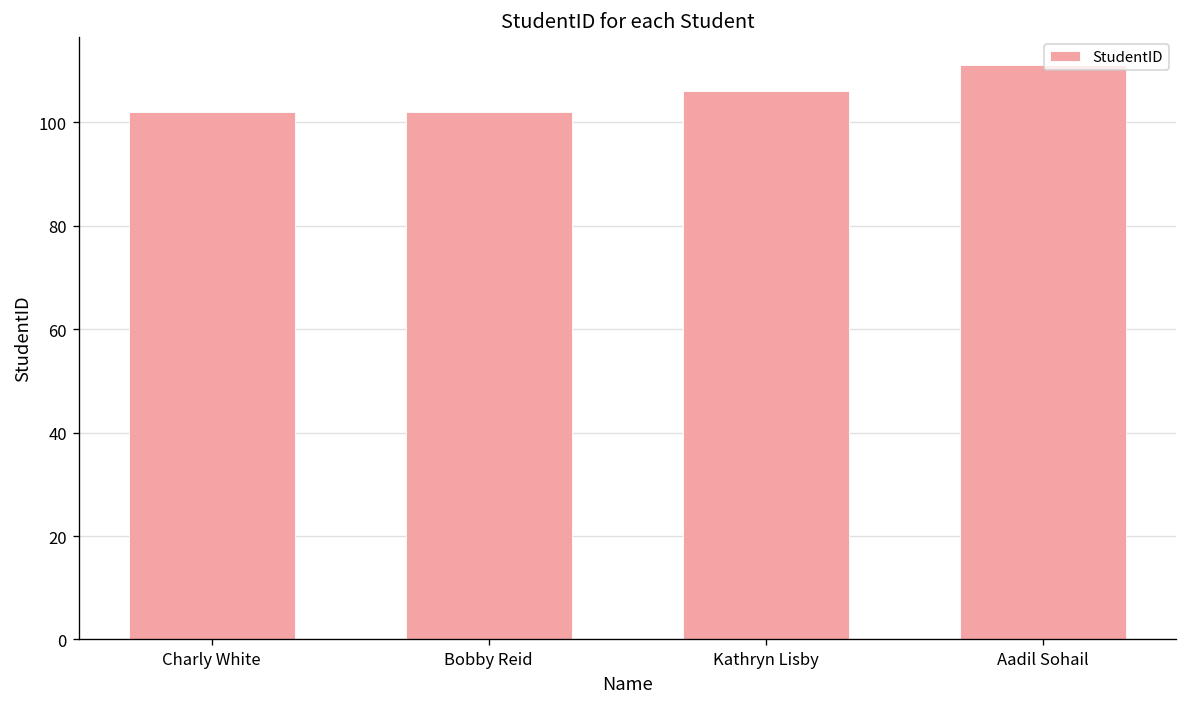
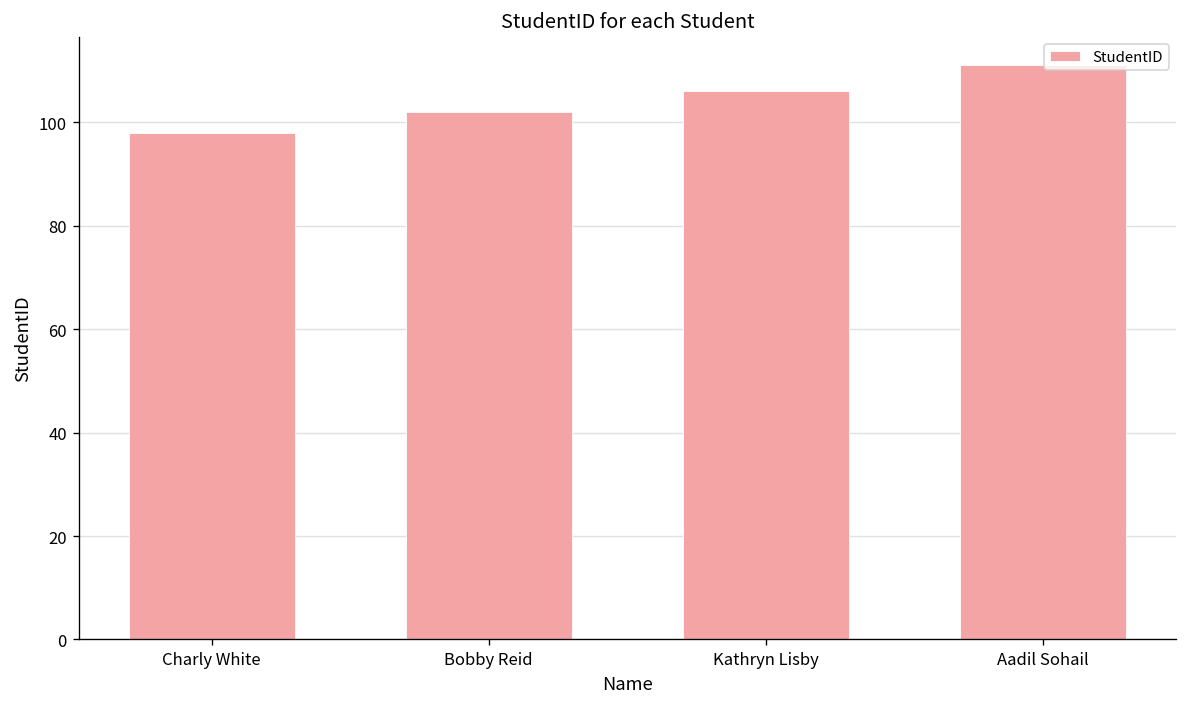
Charly White: 102 -> 98
